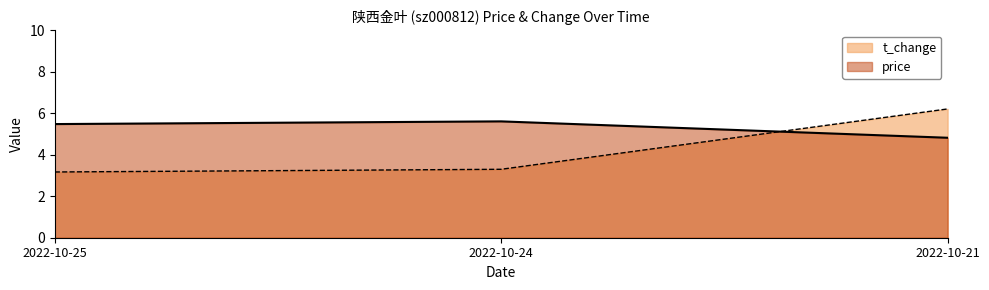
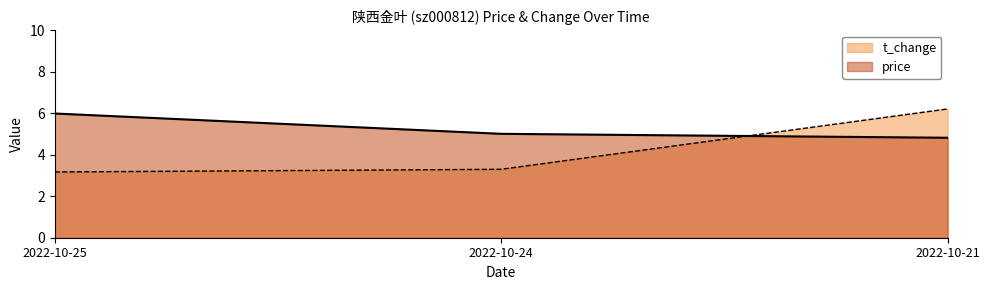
price, 2022-10-25: 5.5 -> 6.0
price, 2022-10-24: 5.6 -> 5.0
